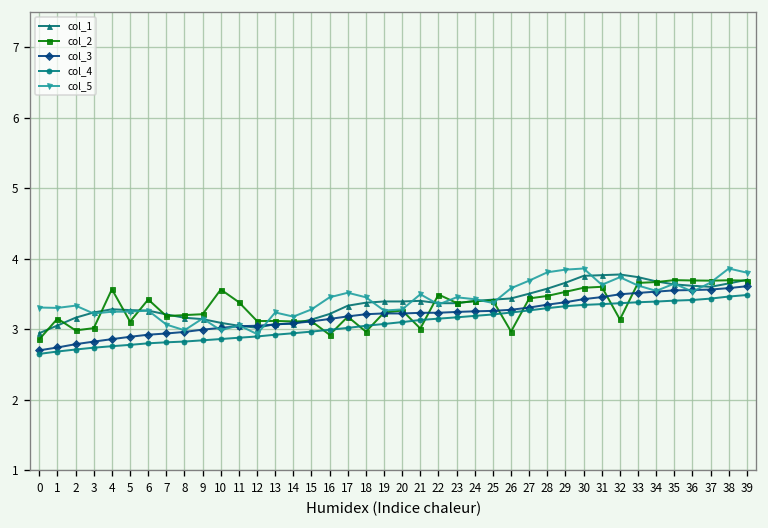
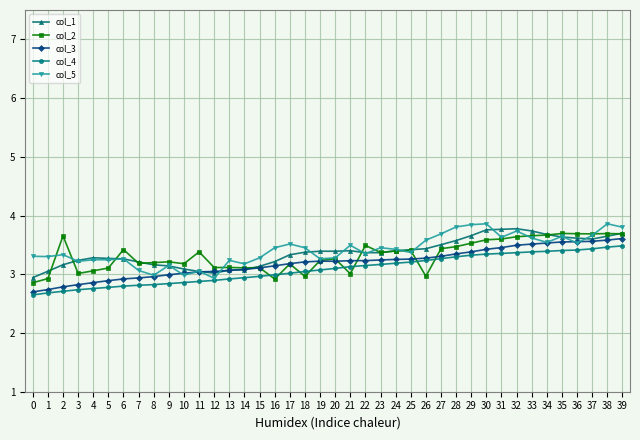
col_2, 1: 3.1 -> 2.9
col_2, 2: 3.0 -> 3.7
col_2, 4: 3.6 -> 3.1
col_2, 10: 3.6 -> 3.2
col_2, 32: 3.1 -> 3.6
